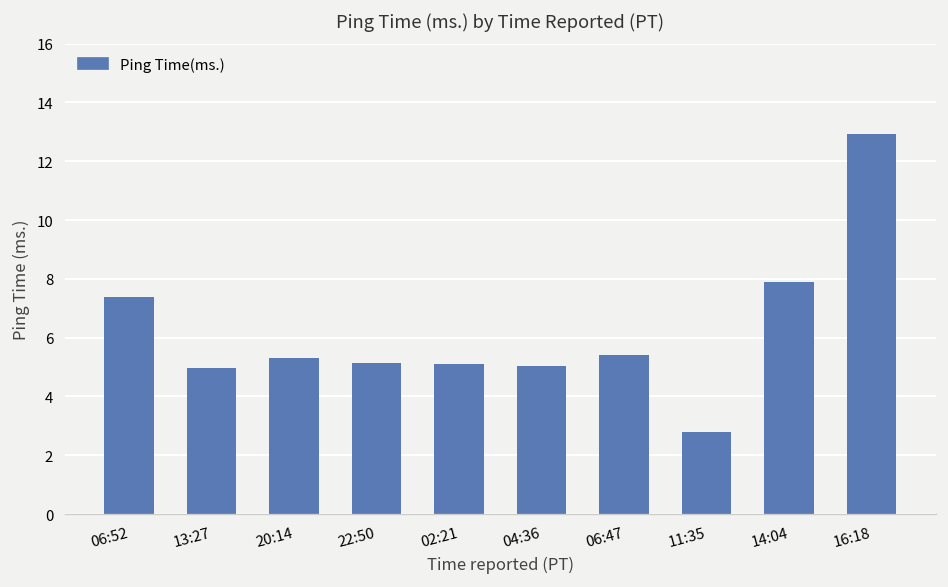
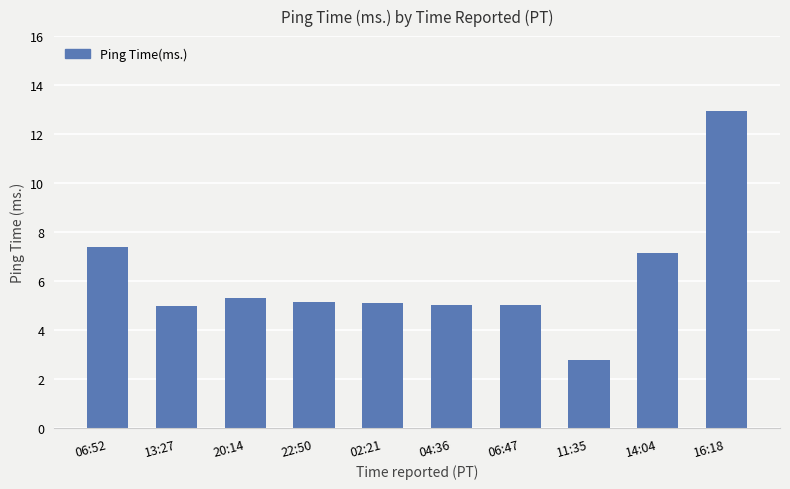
06:47: 5.4 -> 5.0
14:04: 7.9 -> 7.1
